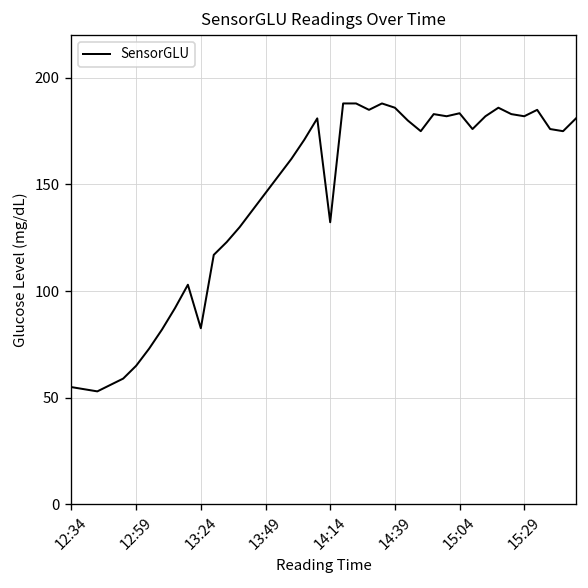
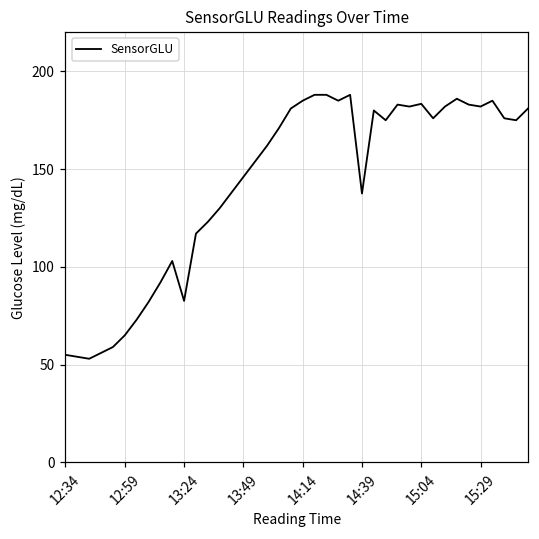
14:14: 132 -> 185
14:39: 186 -> 138
